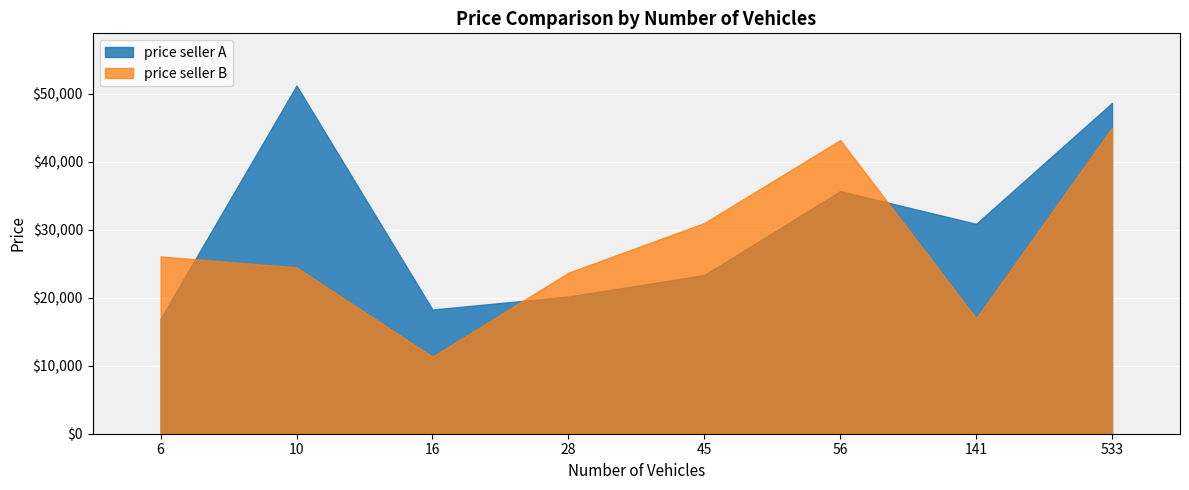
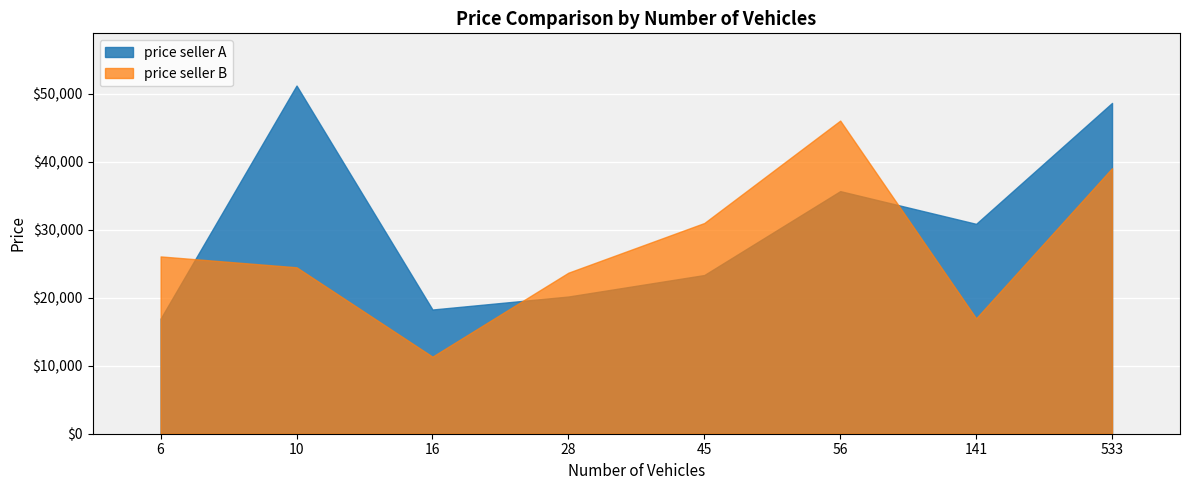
price seller B, 56: $43,000 -> $46,000
price seller B, 533: $45,000 -> $39,000
